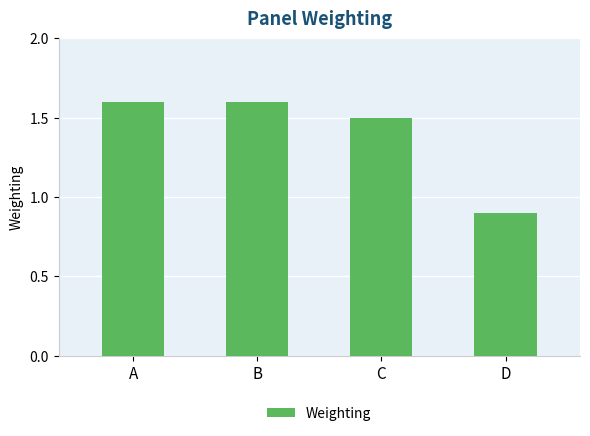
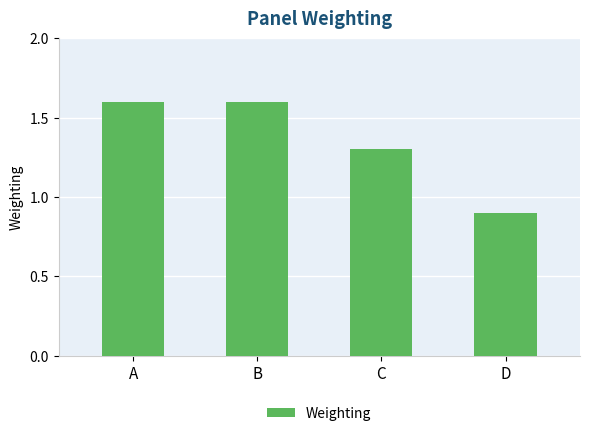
C: 1.5 -> 1.3
